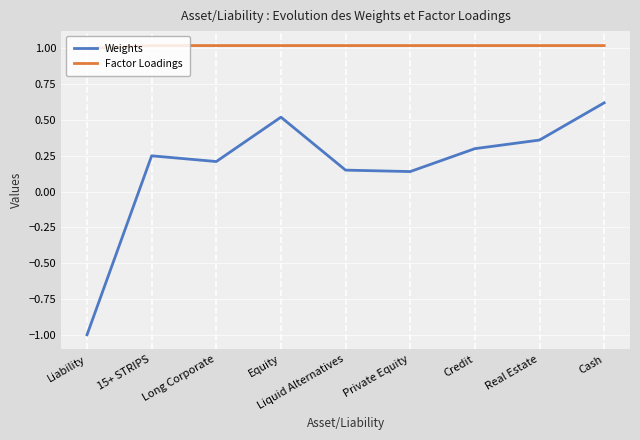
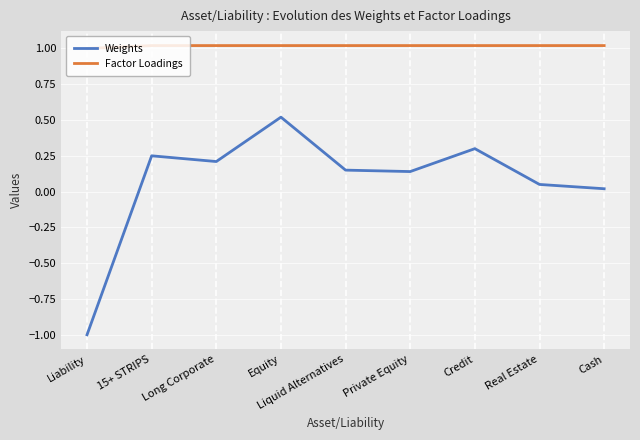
Weights, Real Estate: 0.36 -> 0.05
Weights, Cash: 0.62 -> 0.02
